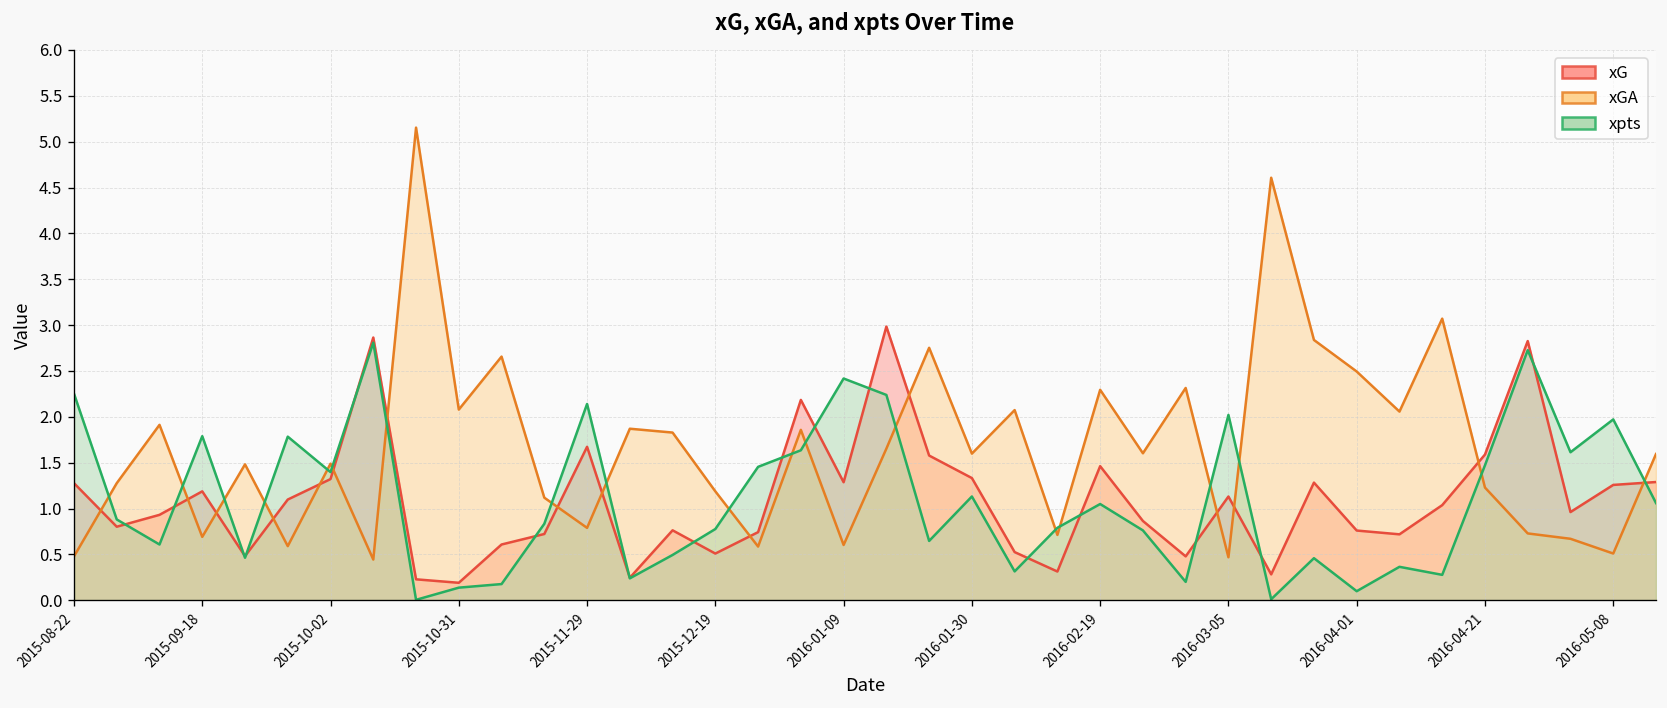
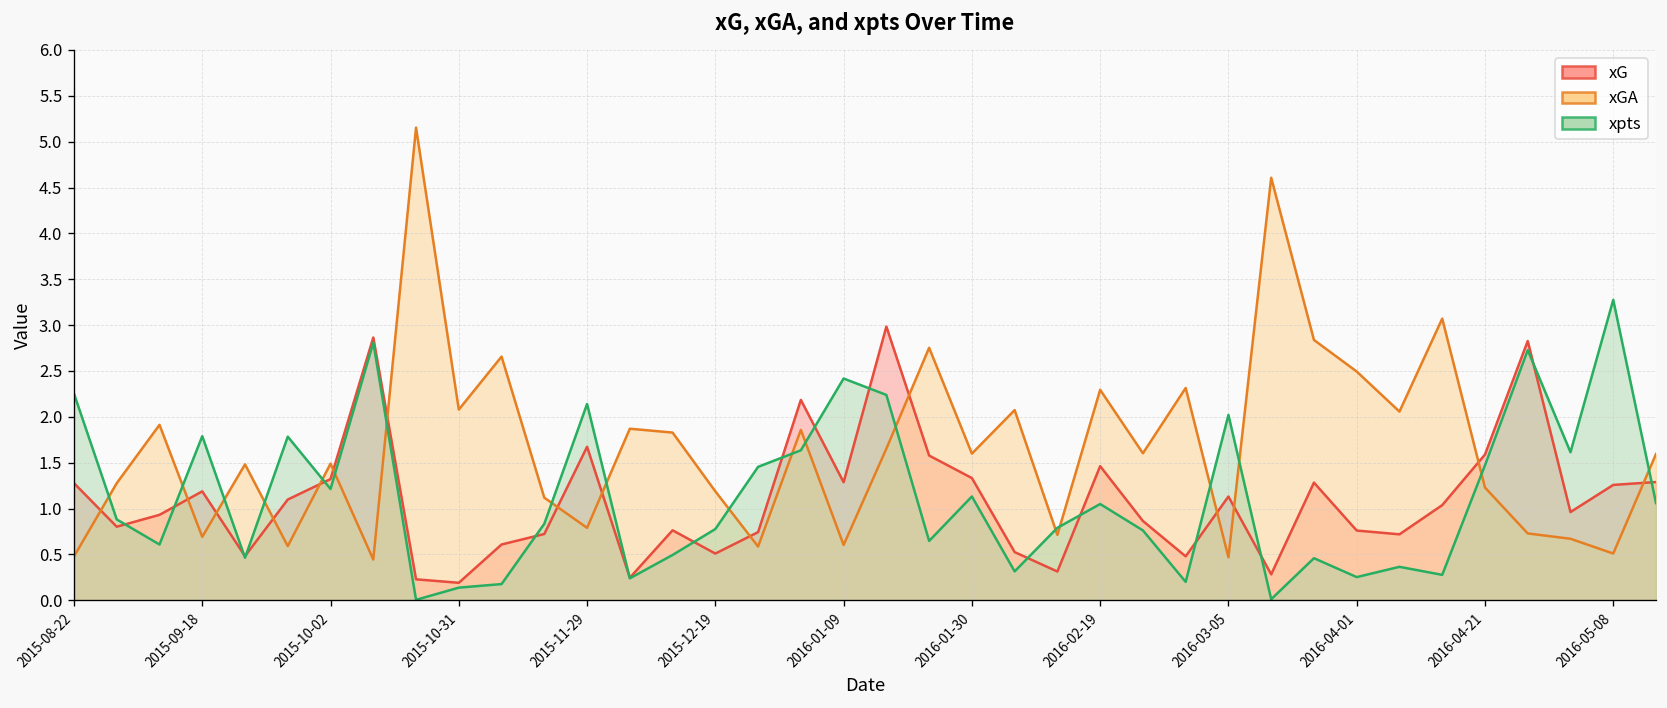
xpts, 2015-10-02: 1.4 -> 1.2
xpts, 2016-04-01: 0.1 -> 0.3
xpts, 2016-05-08: 2.0 -> 3.3
